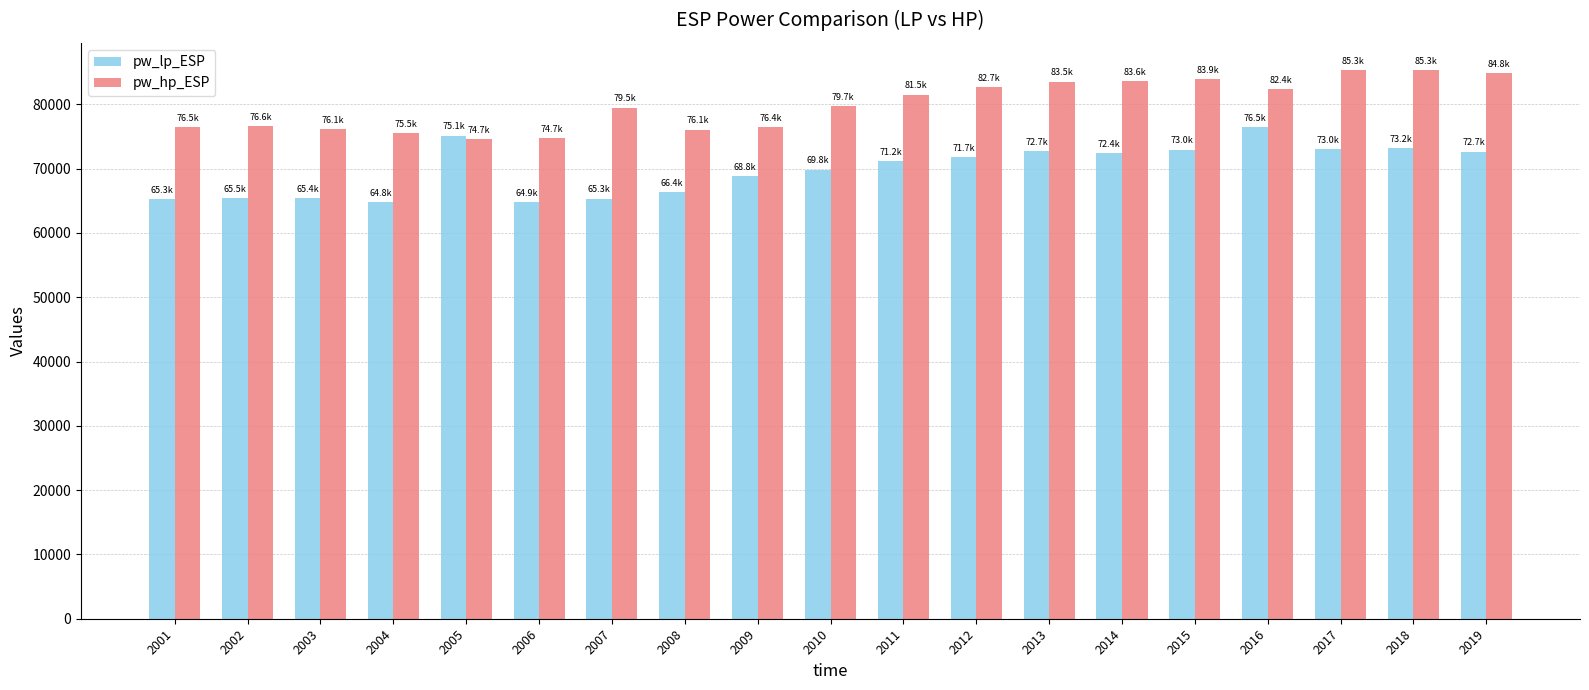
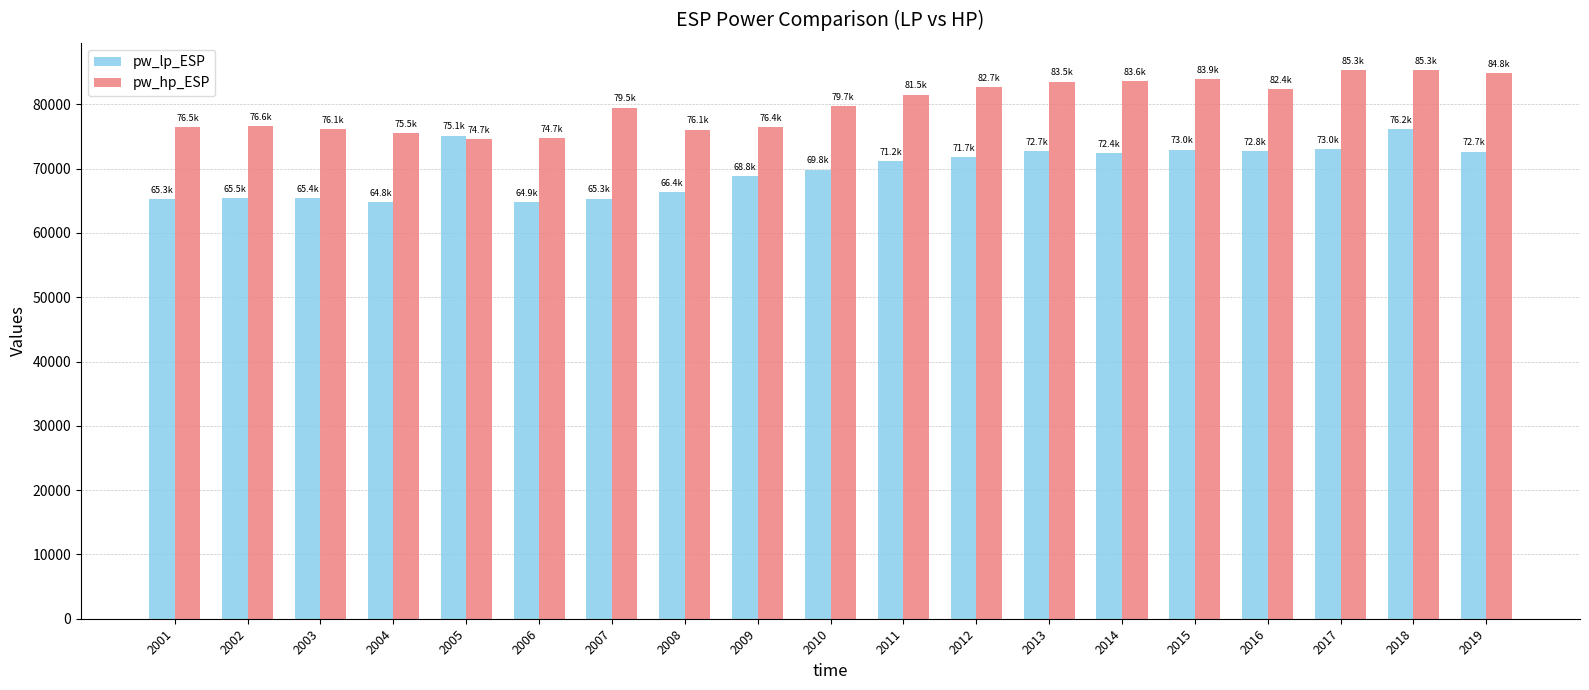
pw_lp_ESP, 2016: 76.5k -> 72.8k
pw_lp_ESP, 2018: 73.2k -> 76.2k
